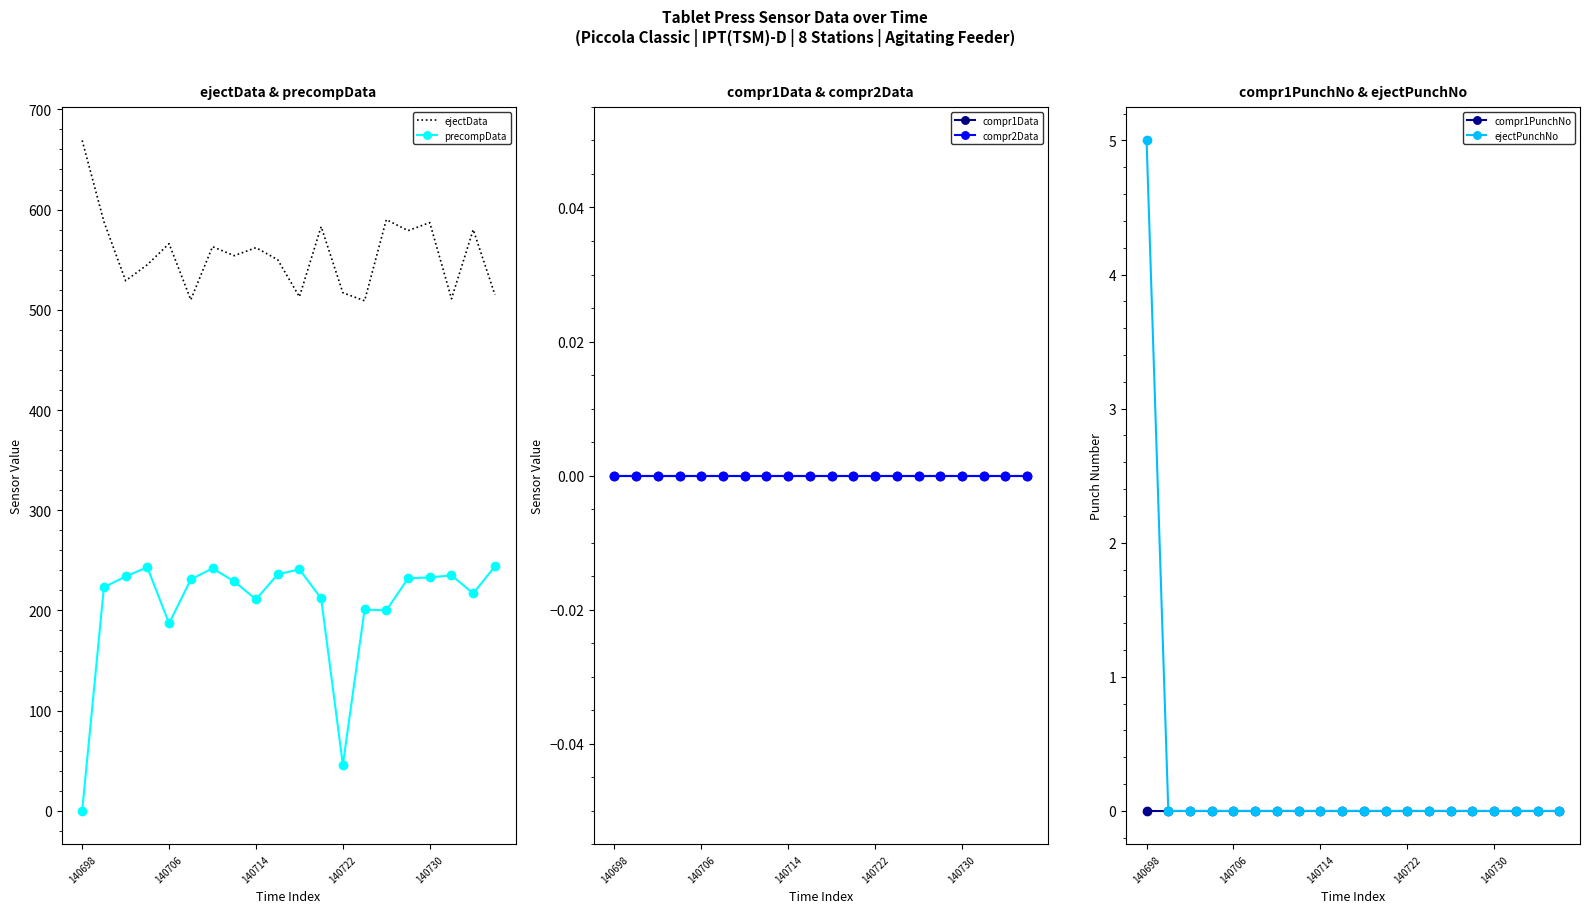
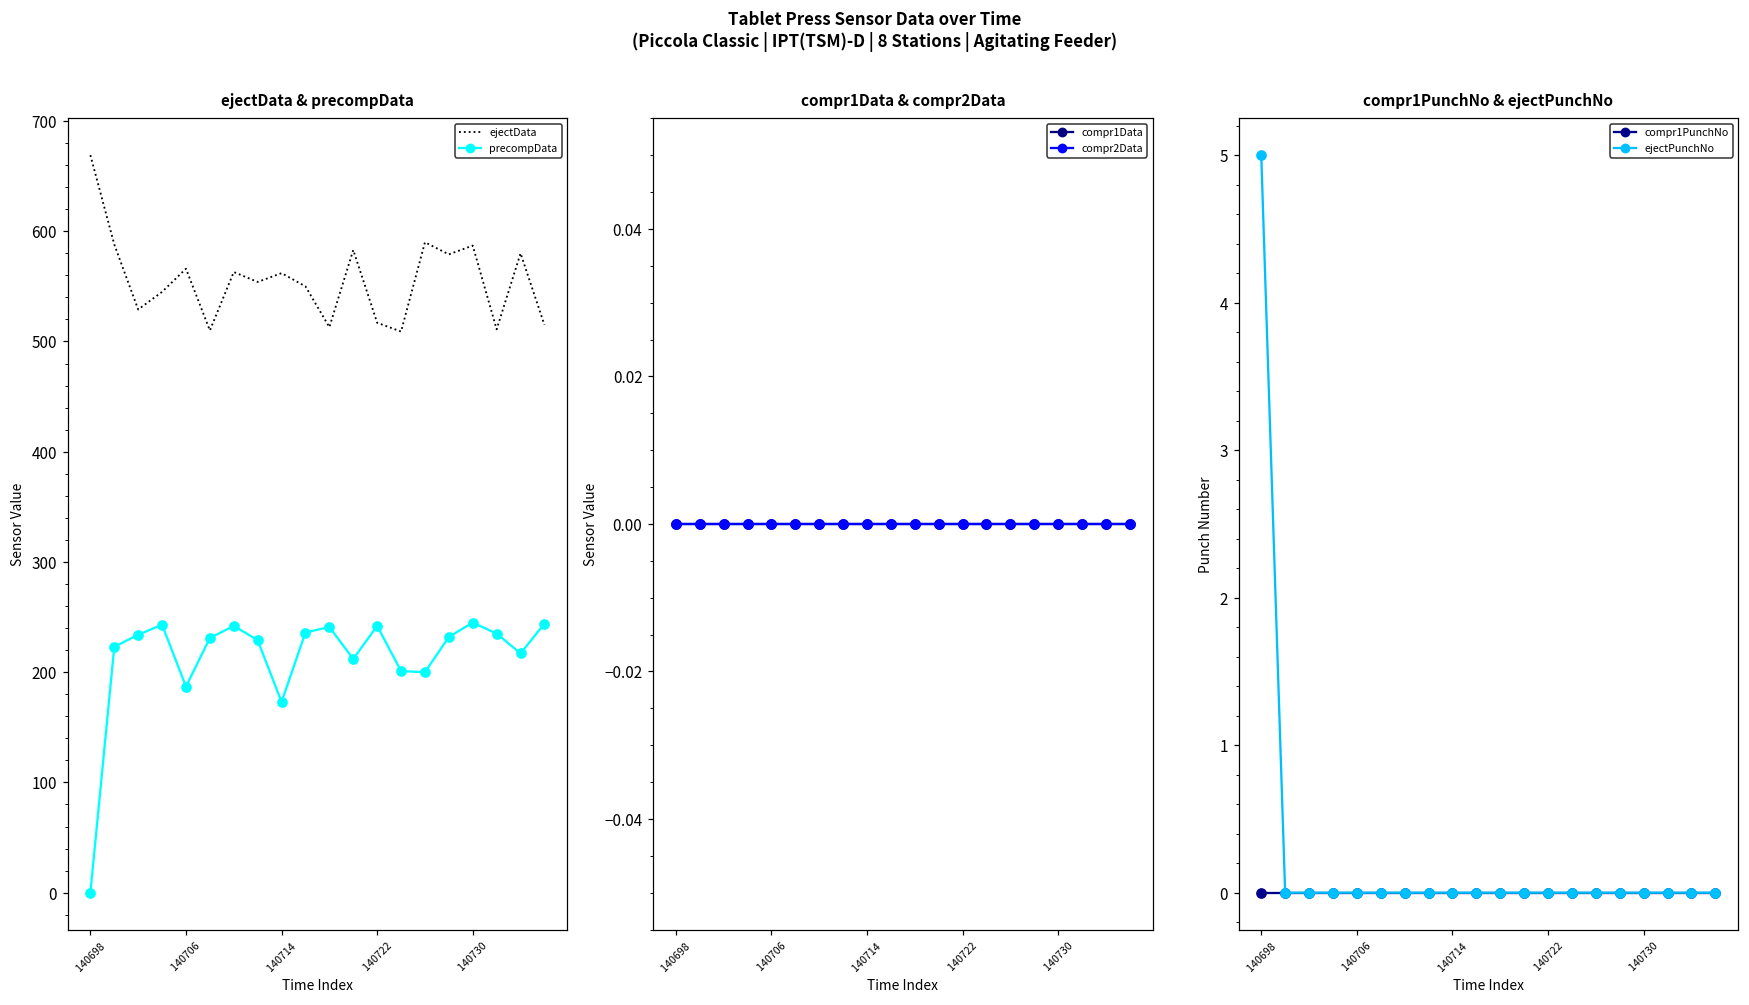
ejectData & precompData, precompData, 140714: 211 -> 173
ejectData & precompData, precompData, 140722: 46 -> 242
ejectData & precompData, precompData, 140730: 233 -> 245
